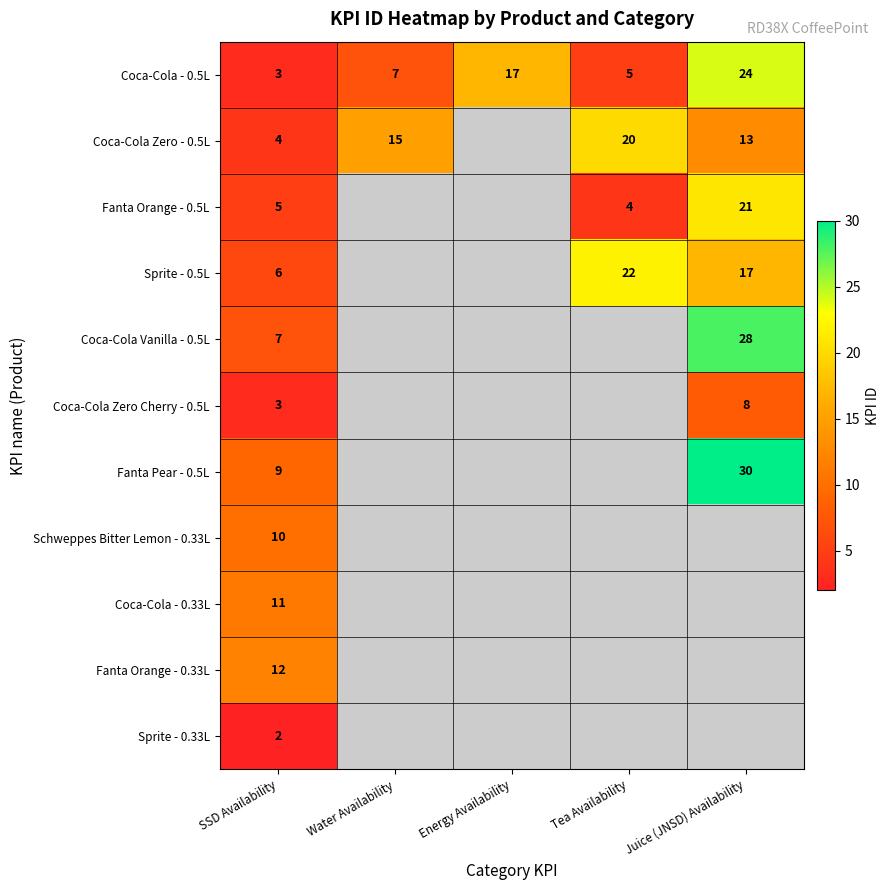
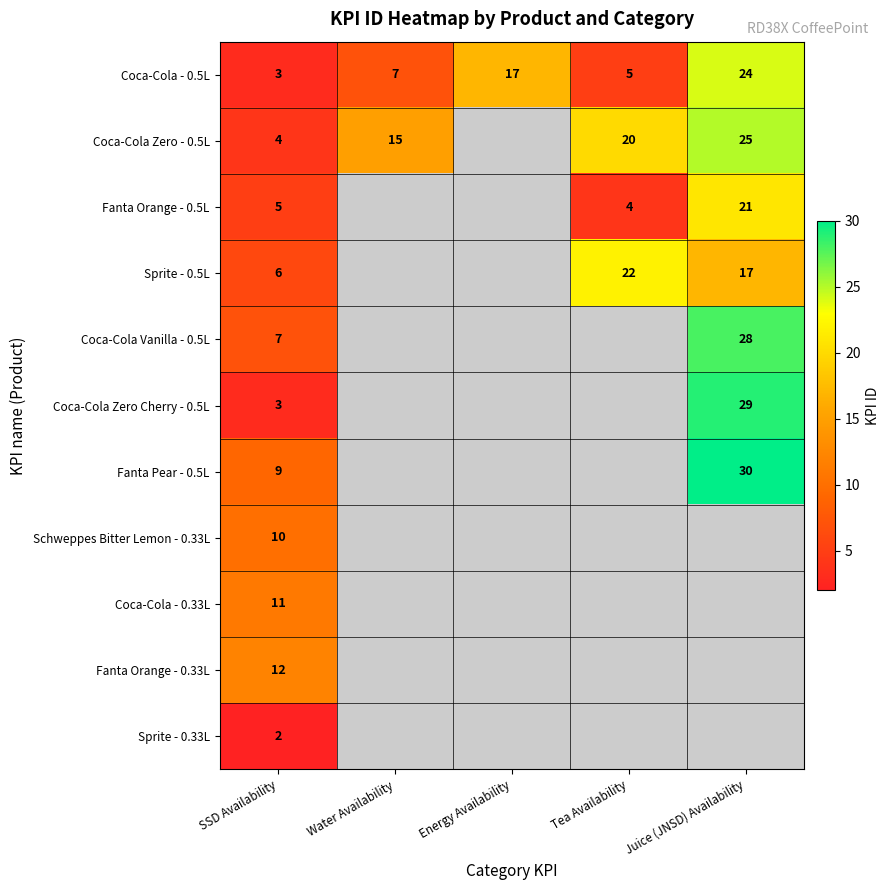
Coca-Cola Zero - 0.5L, Juice (JNSD) Availability: 13 -> 25
Coca-Cola Zero Cherry - 0.5L, Juice (JNSD) Availability: 8 -> 29
